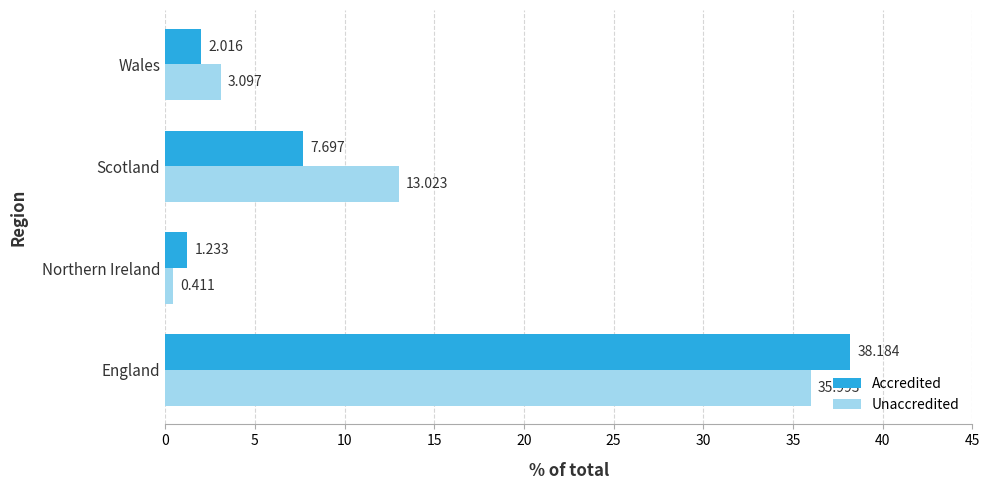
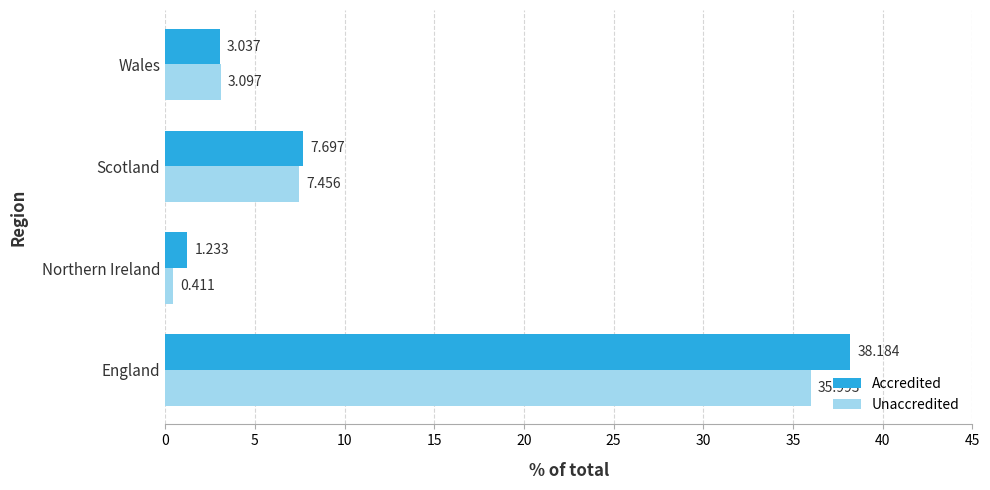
Accredited, Wales: 2.016 -> 3.037
Unaccredited, Scotland: 13.023 -> 7.456
